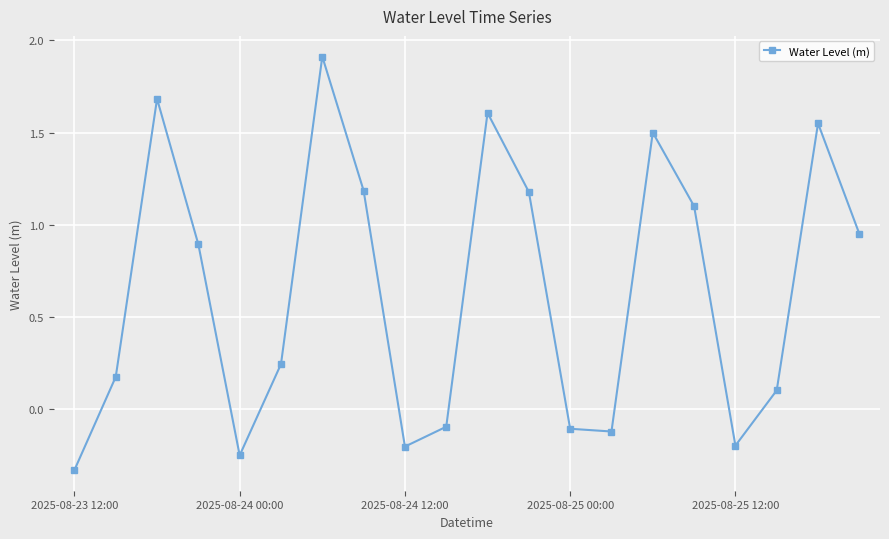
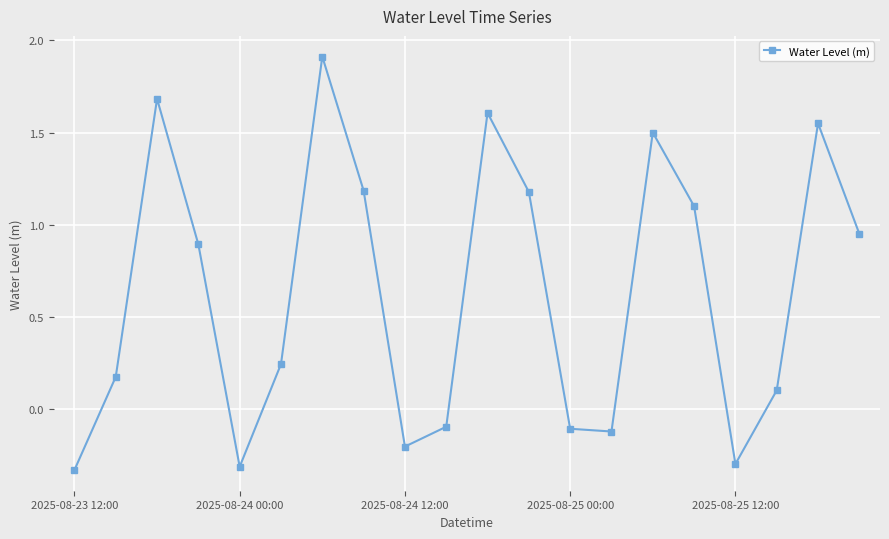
2025-08-24 00:00: -0.25 -> -0.31
2025-08-25 12:00: -0.2 -> -0.3
